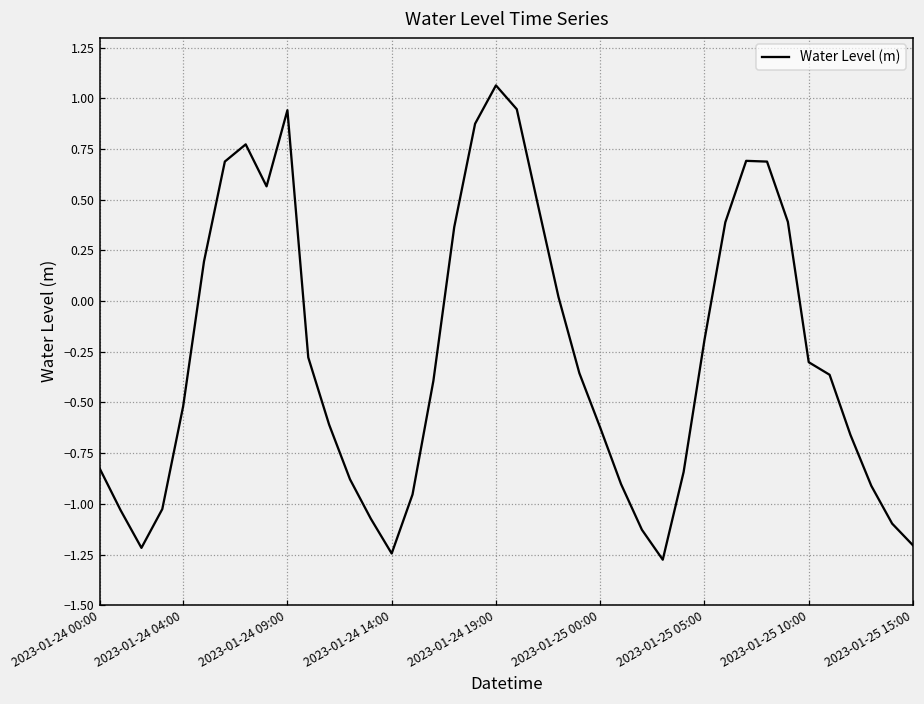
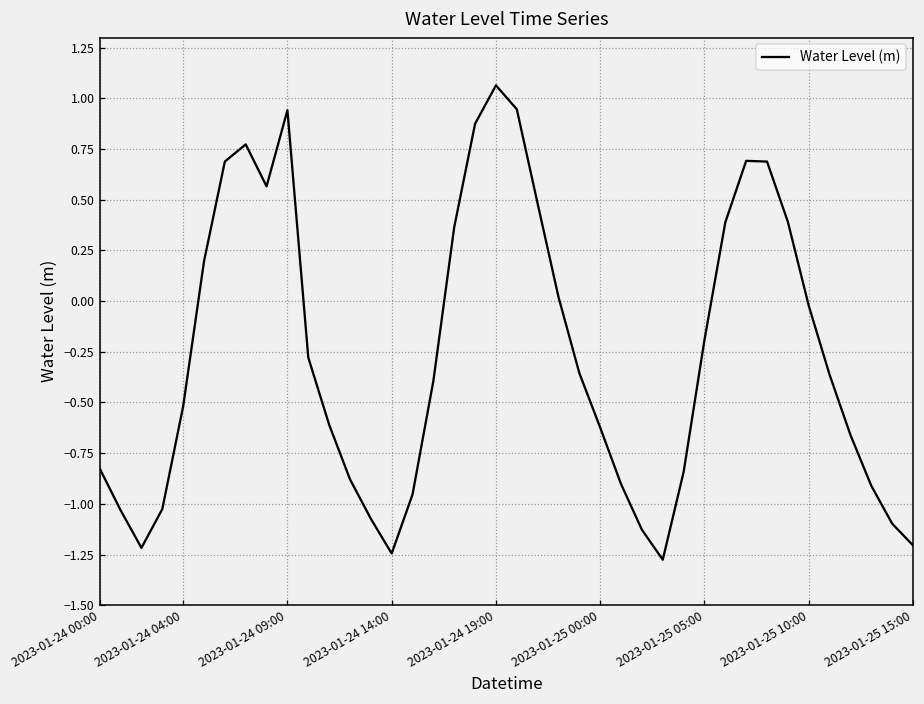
2023-01-25 10:00: -0.30 -> -0.02
